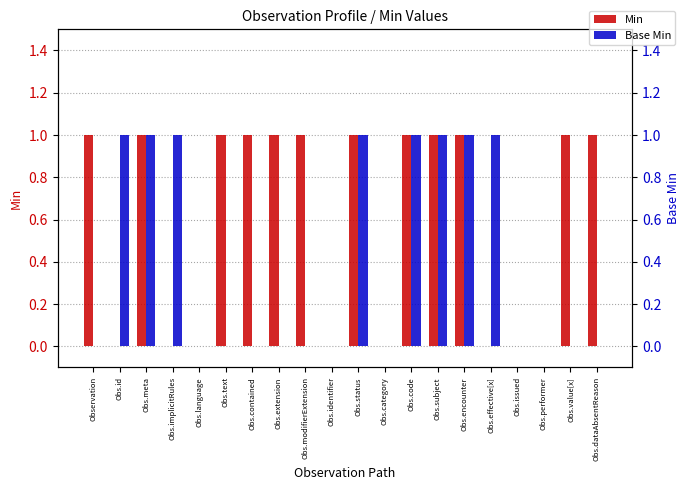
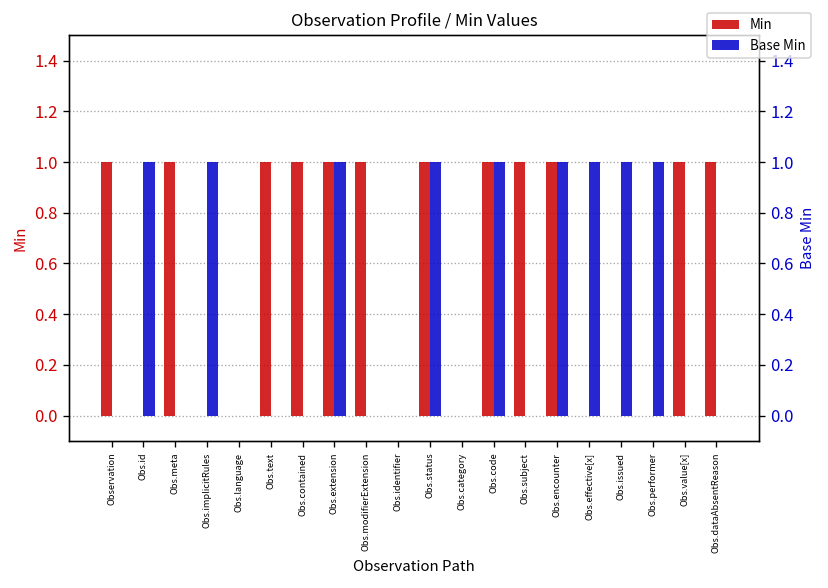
Base Min, Obs.meta: 1 -> 0
Base Min, Obs.extension: 0 -> 1
Base Min, Obs.subject: 1 -> 0
Base Min, Obs.issued: 0 -> 1
Base Min, Obs.performer: 0 -> 1
